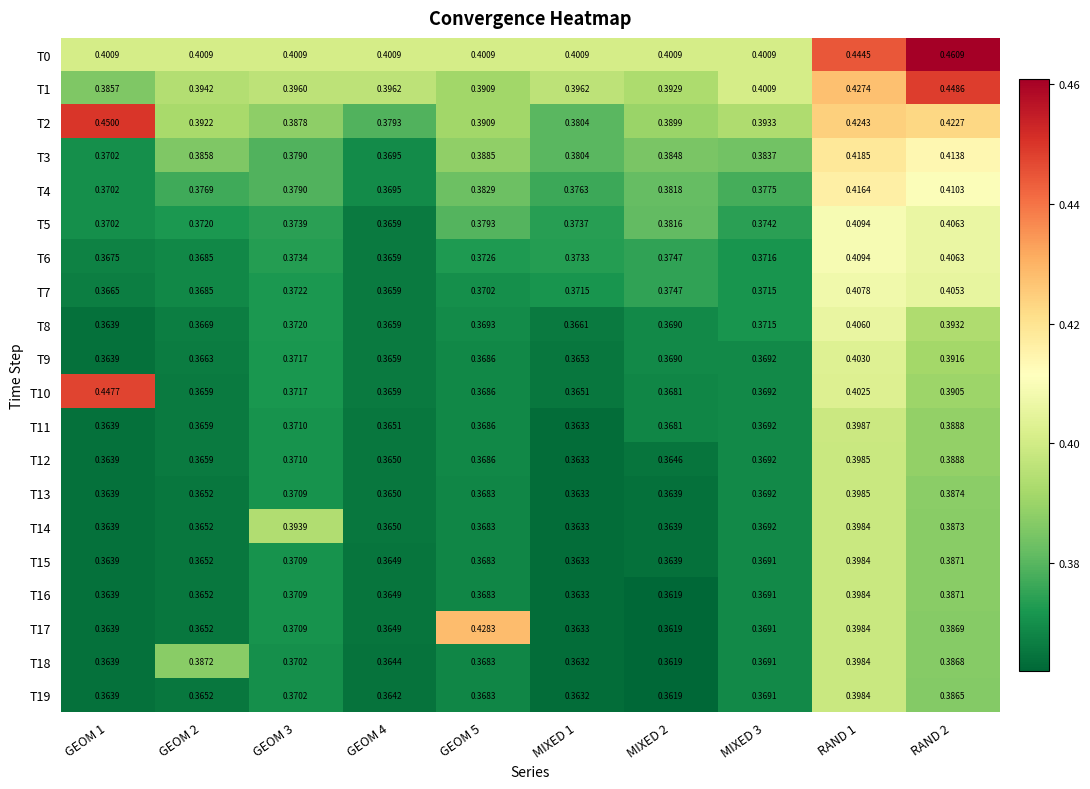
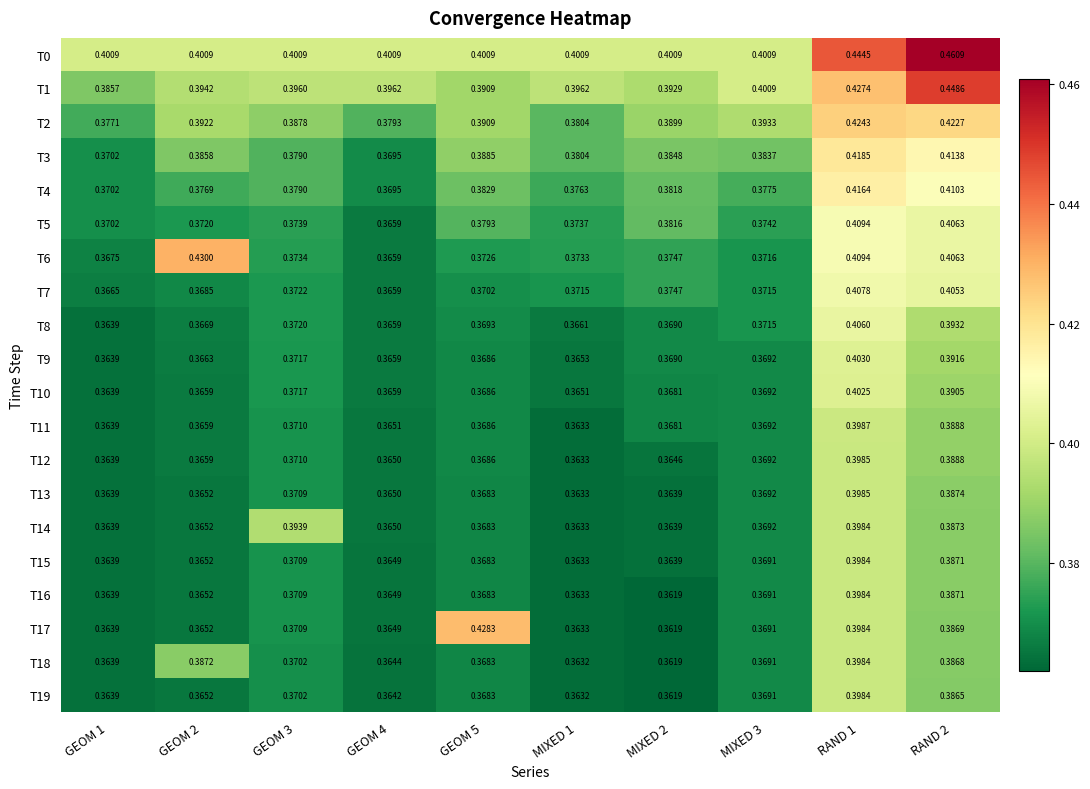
T2, GEOM 1: 0.4500 -> 0.3771
T6, GEOM 2: 0.3685 -> 0.4300
T10, GEOM 1: 0.4477 -> 0.3639
